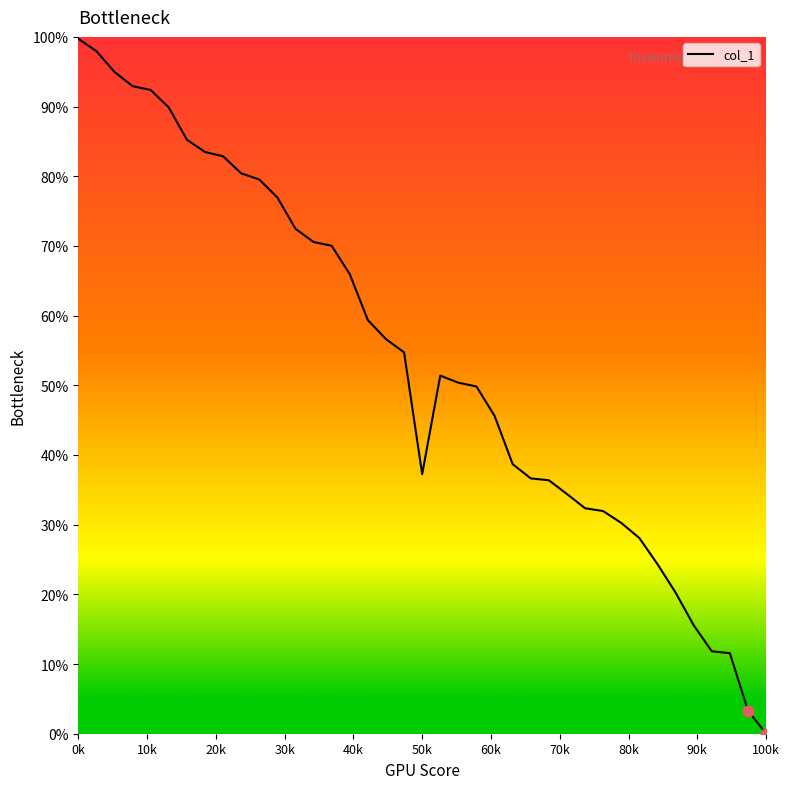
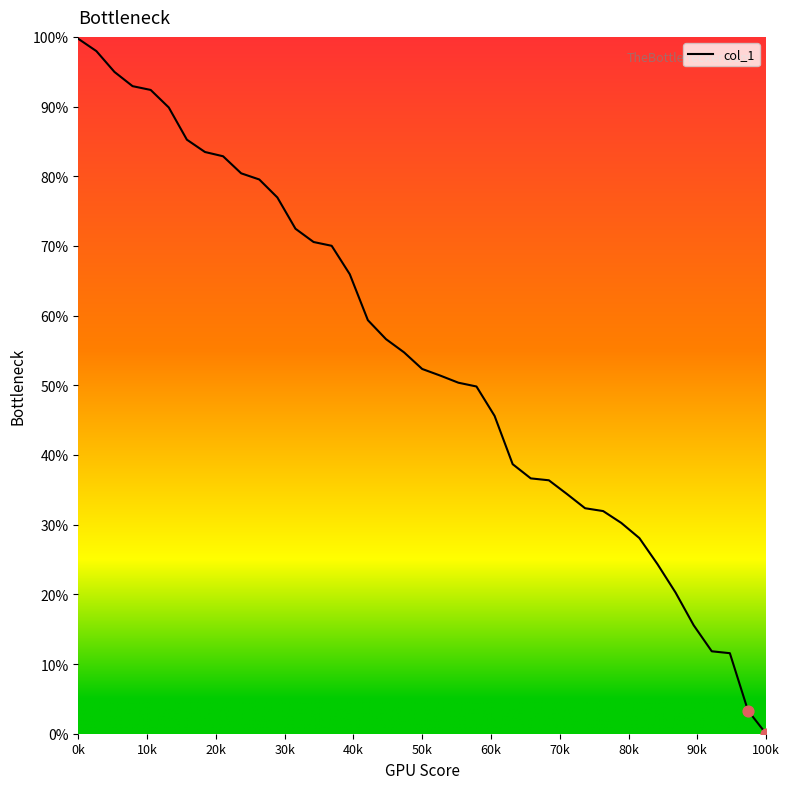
col_1, 50k: 37% -> 52%
